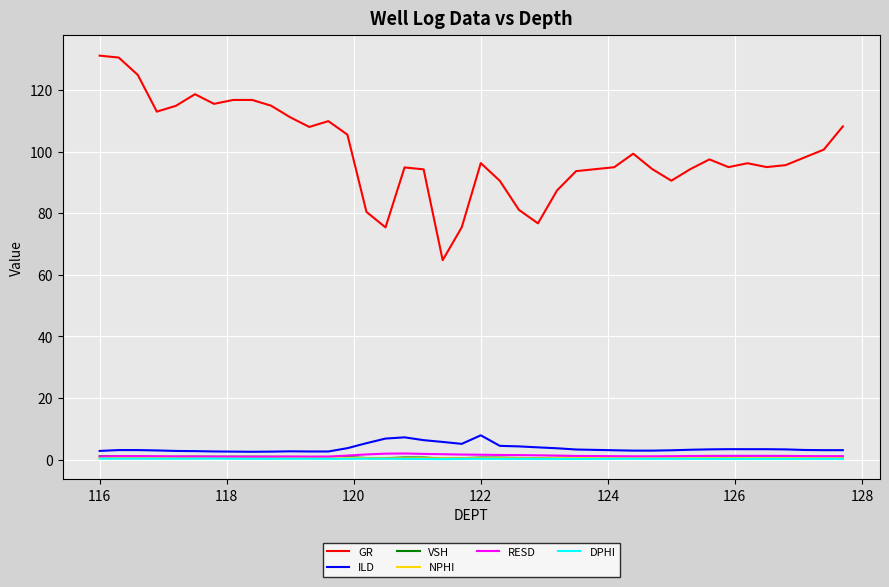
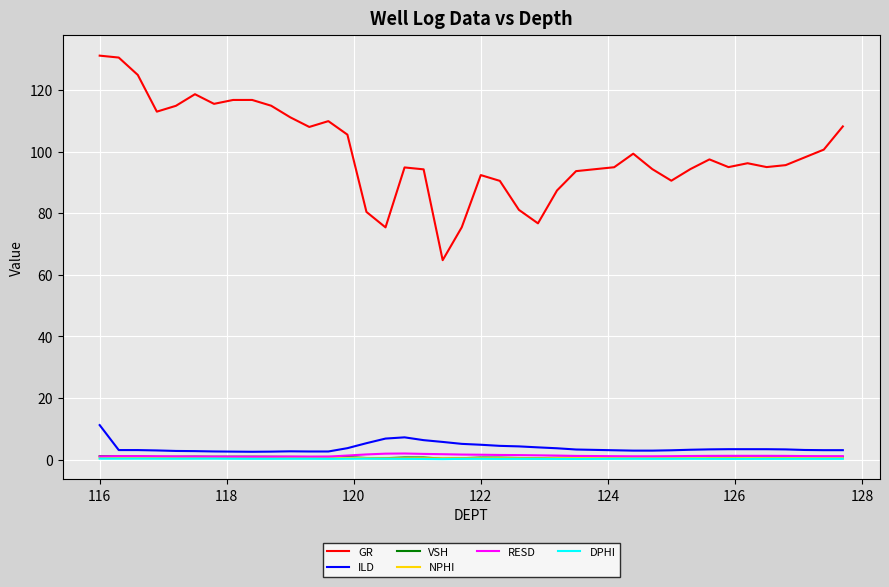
ILD, 116: 3 -> 11
GR, 122: 96 -> 92
ILD, 122: 8 -> 5
